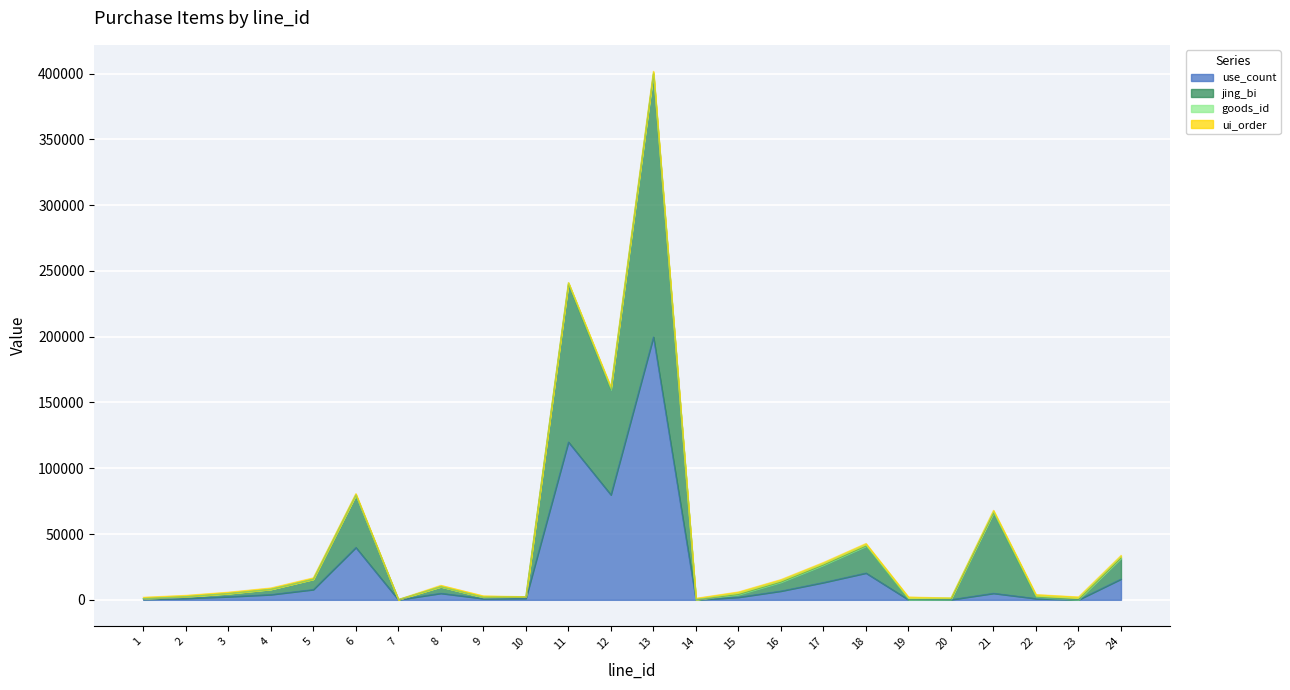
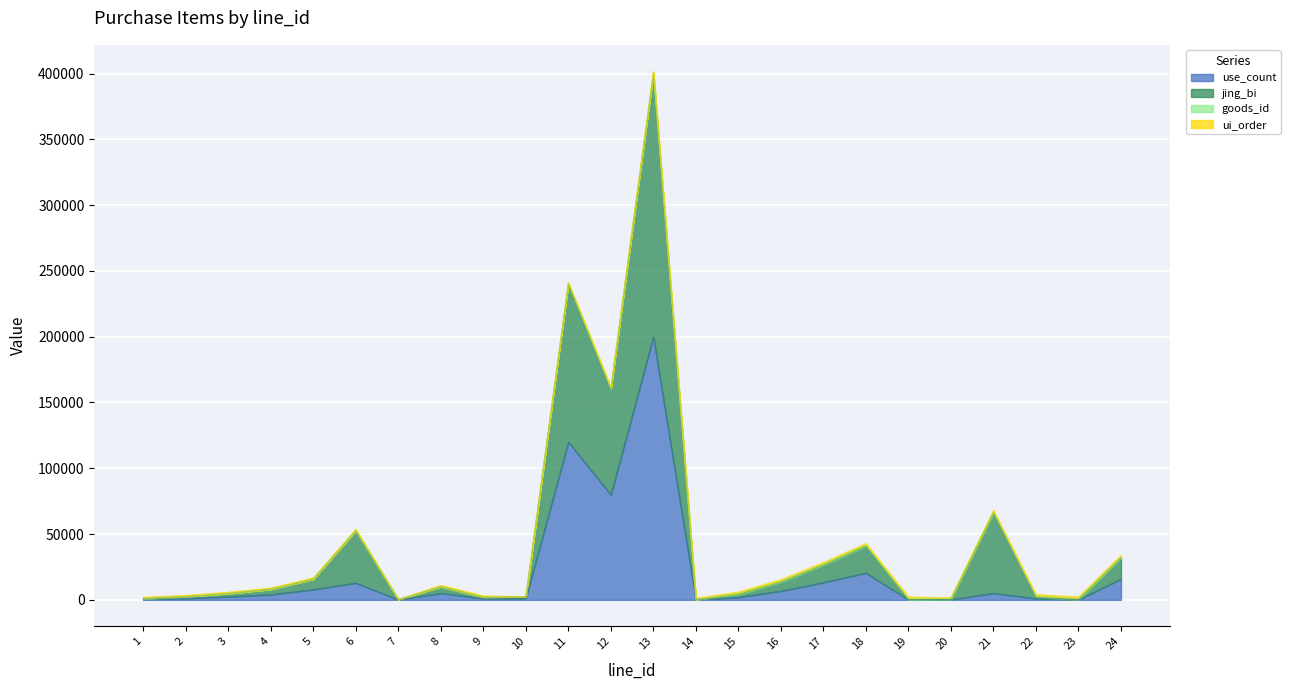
use_count, 6: 40000 -> 13000
